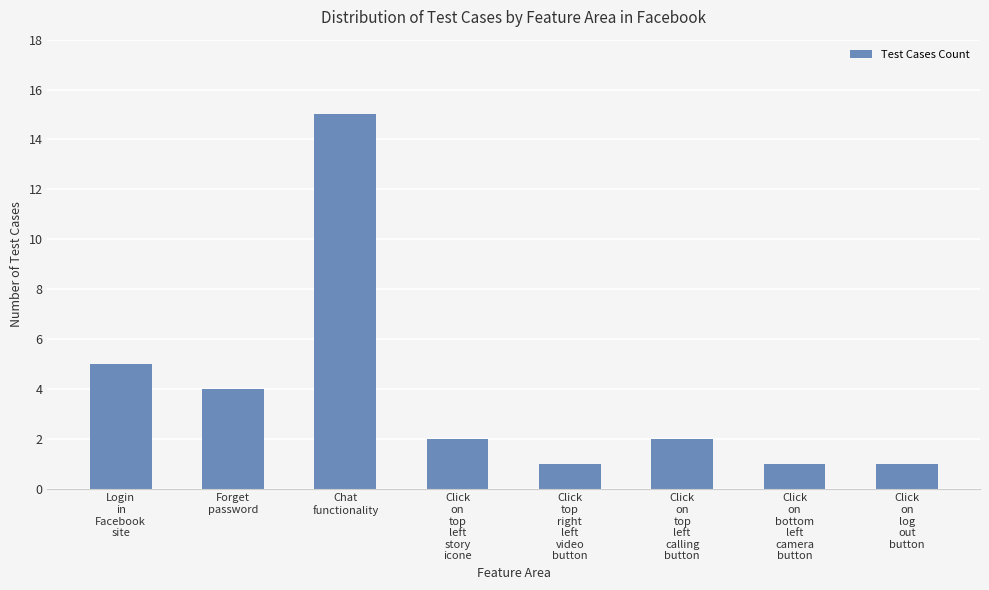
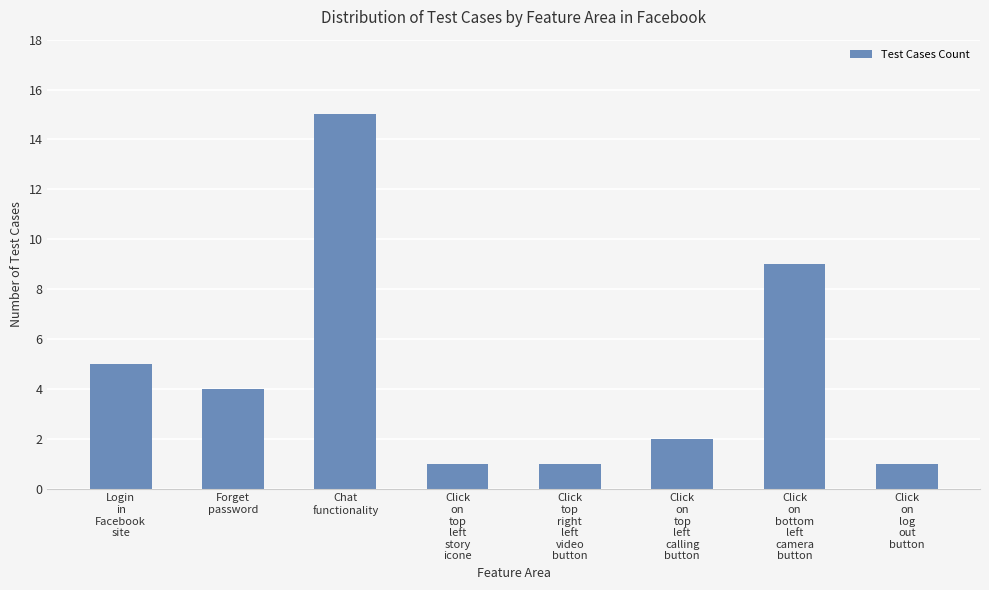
Click on top left story icone: 2 -> 1
Click on bottom left camera button: 1 -> 9
